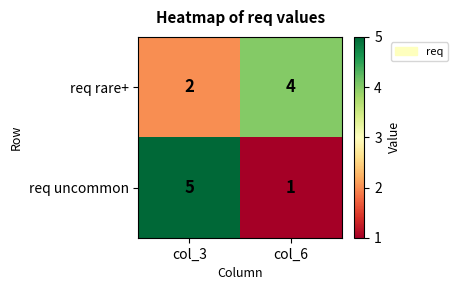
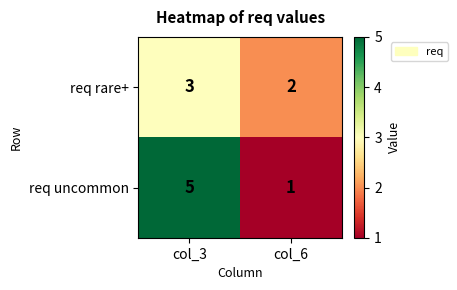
req rare+, col_3: 2 -> 3
req rare+, col_6: 4 -> 2
